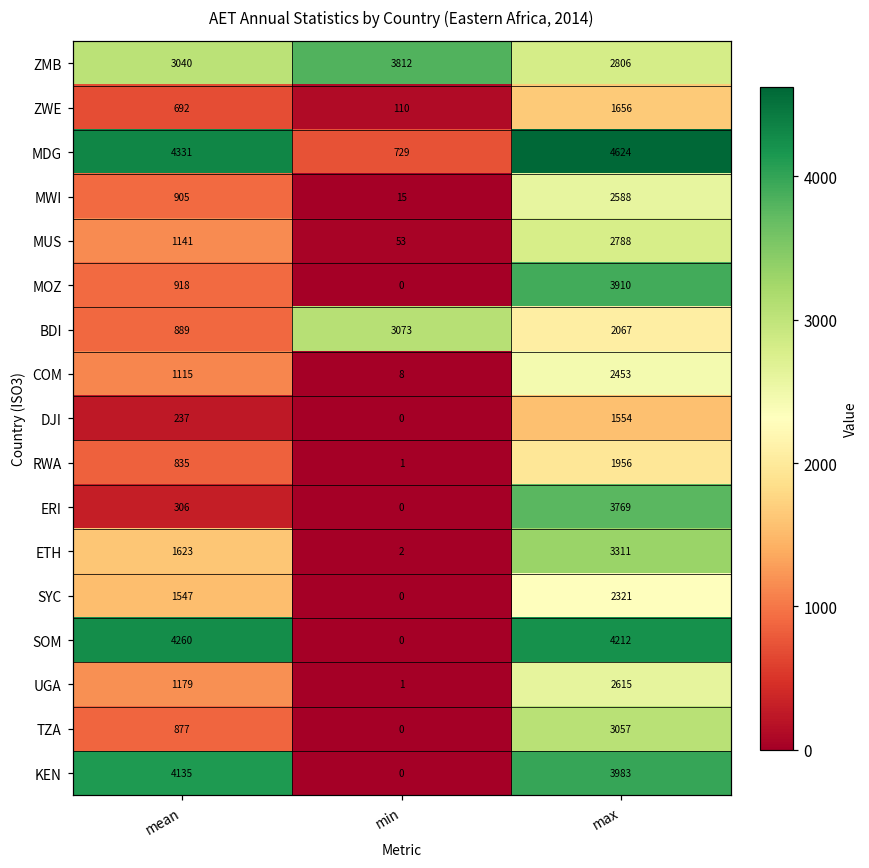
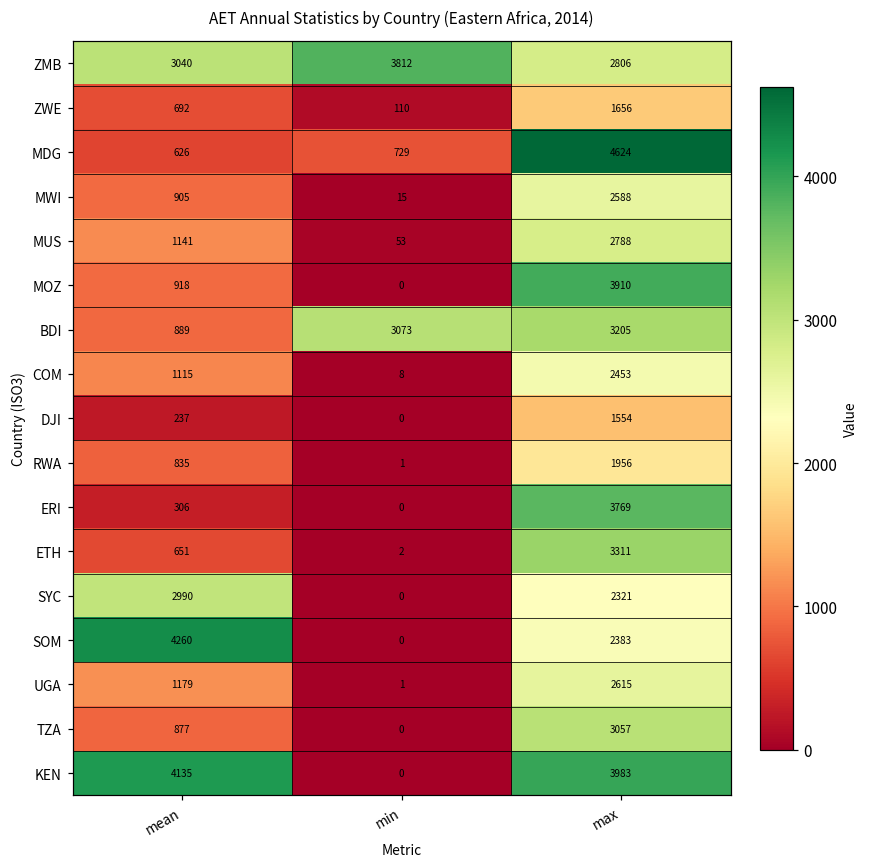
MDG, mean: 4331 -> 626
BDI, max: 2067 -> 3205
ETH, mean: 1623 -> 651
SYC, mean: 1547 -> 2990
SOM, max: 4212 -> 2383
